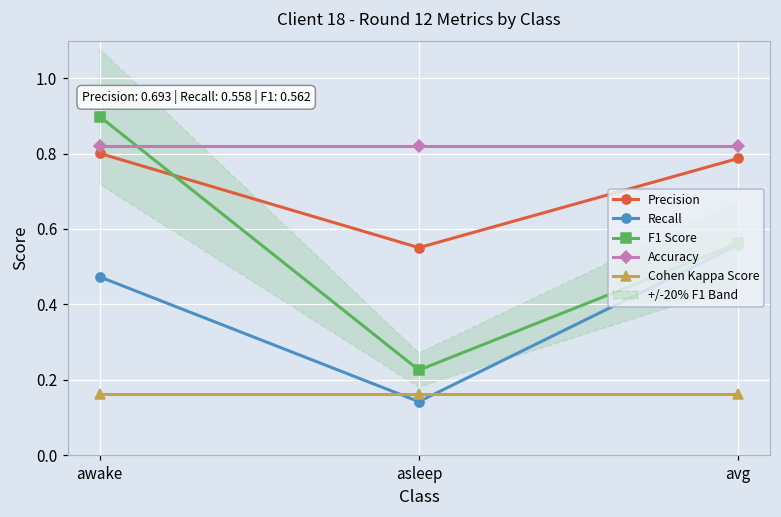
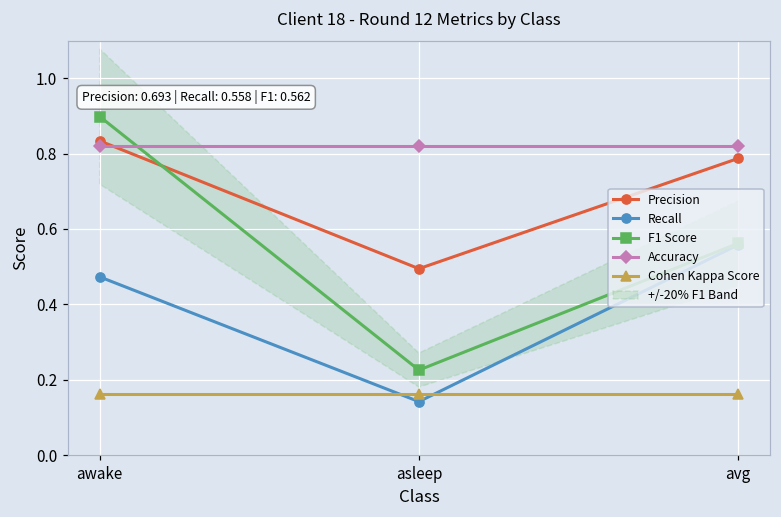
Precision, awake: 0.80 -> 0.83
Precision, asleep: 0.55 -> 0.49
